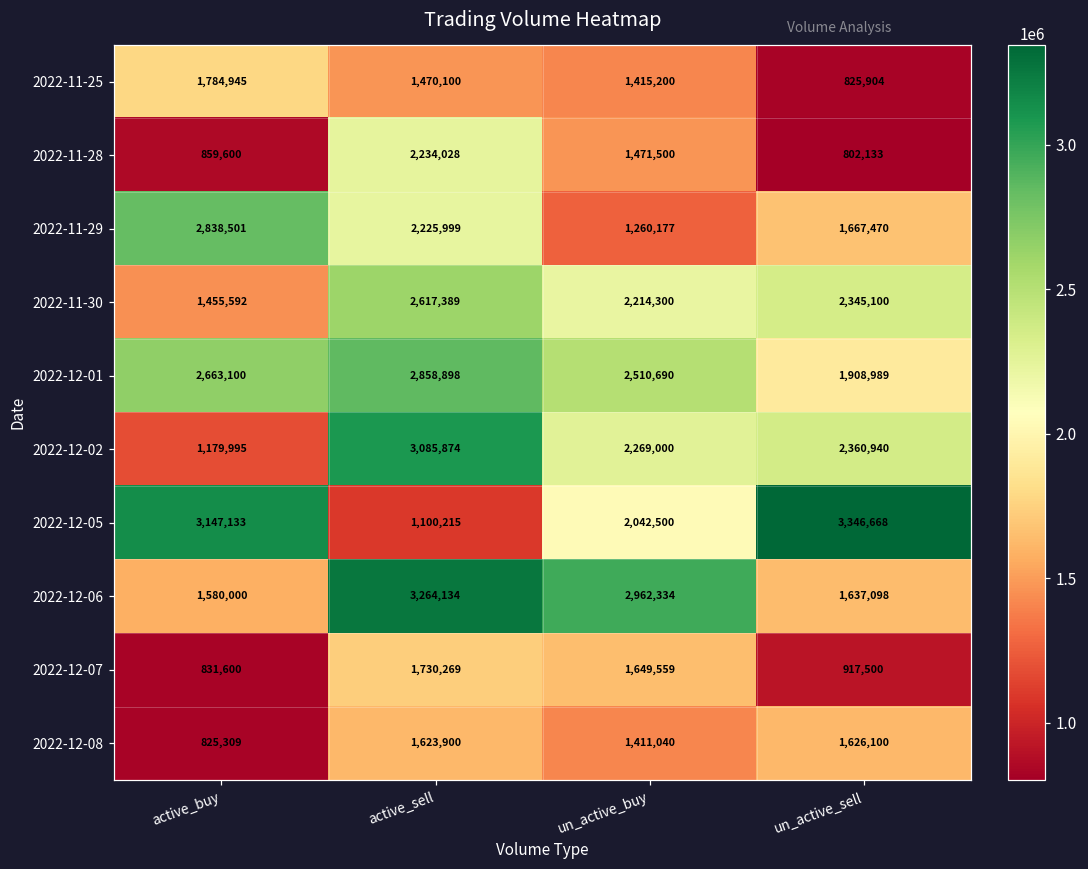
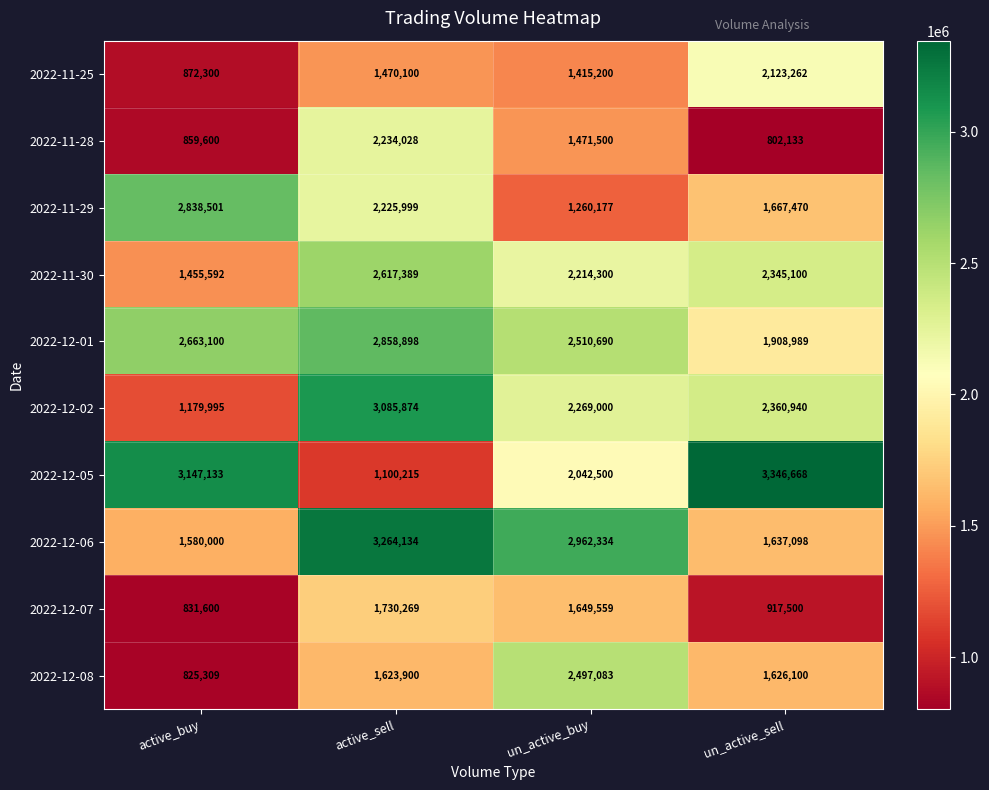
2022-11-25, active_buy: 1,784,945 -> 872,300
2022-11-25, un_active_sell: 825,904 -> 2,123,262
2022-12-08, un_active_buy: 1,411,040 -> 2,497,083
